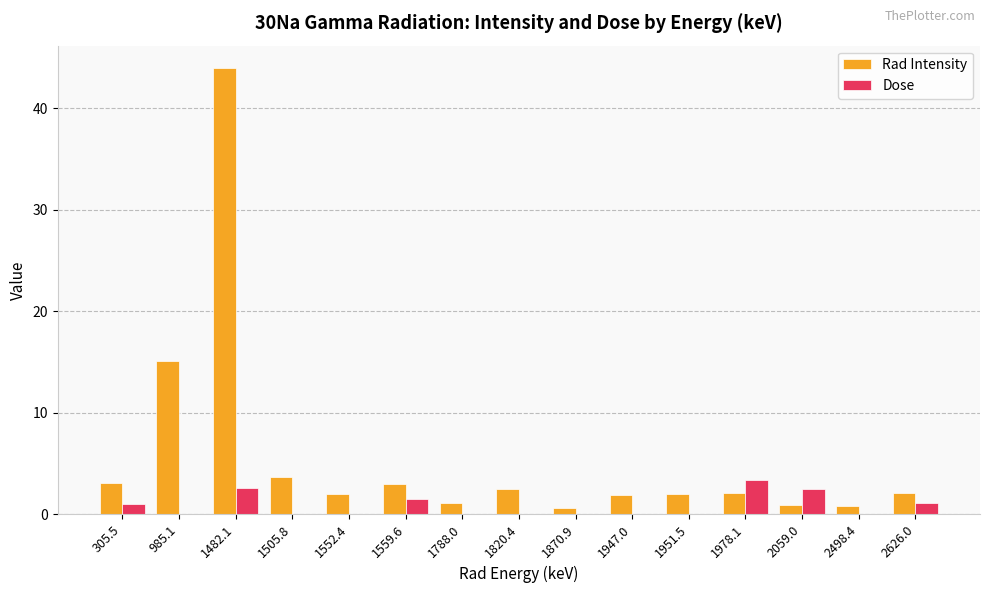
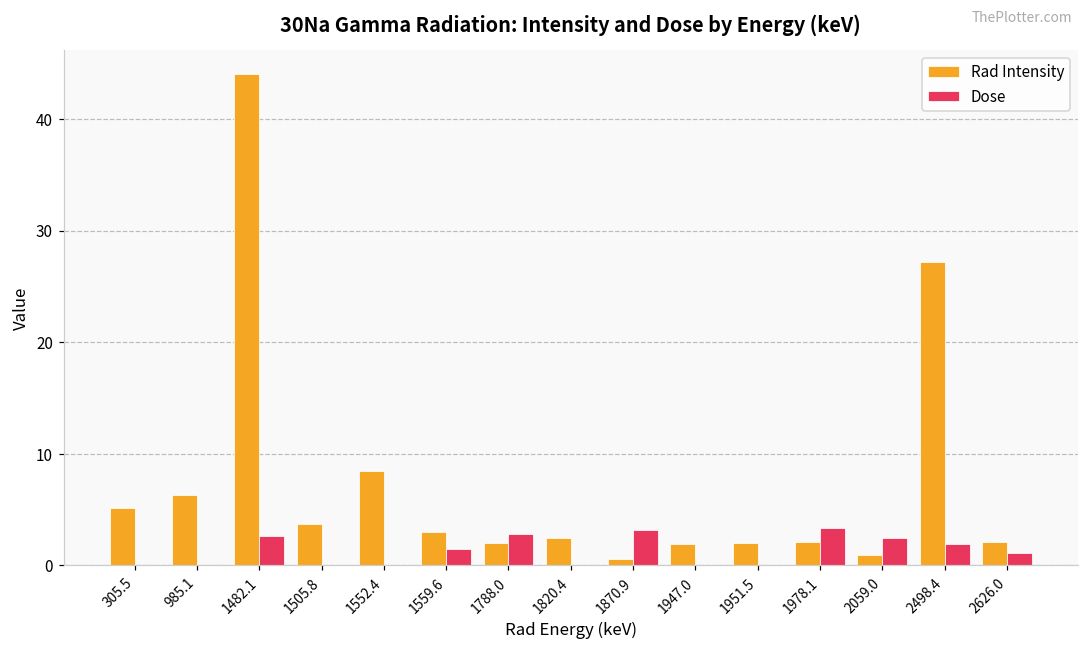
Rad Intensity, 305.5: 3.1 -> 5.1
Dose, 305.5: 1.0 -> 0.0
Rad Intensity, 985.1: 15.1 -> 6.3
Rad Intensity, 1552.4: 2.0 -> 8.5
Rad Intensity, 1788.0: 1.1 -> 2.0
Dose, 1788.0: 0.0 -> 2.8
Dose, 1870.9: 0.0 -> 3.2
Rad Intensity, 2498.4: 0.8 -> 27.2
Dose, 2498.4: 0.0 -> 1.9
